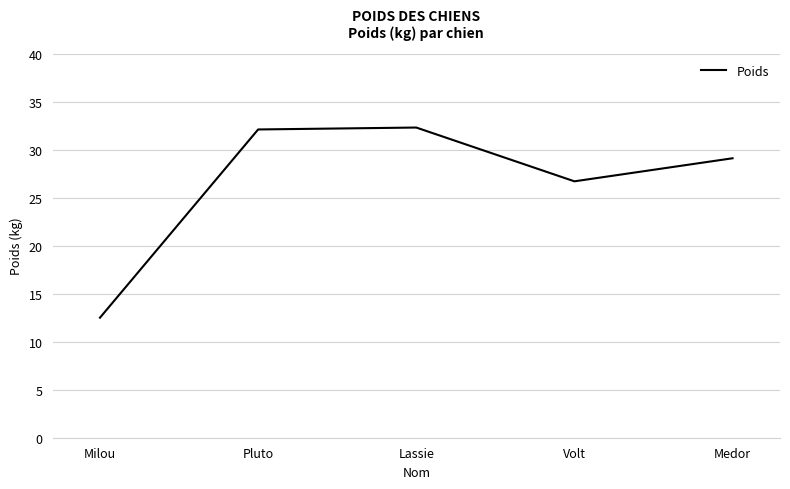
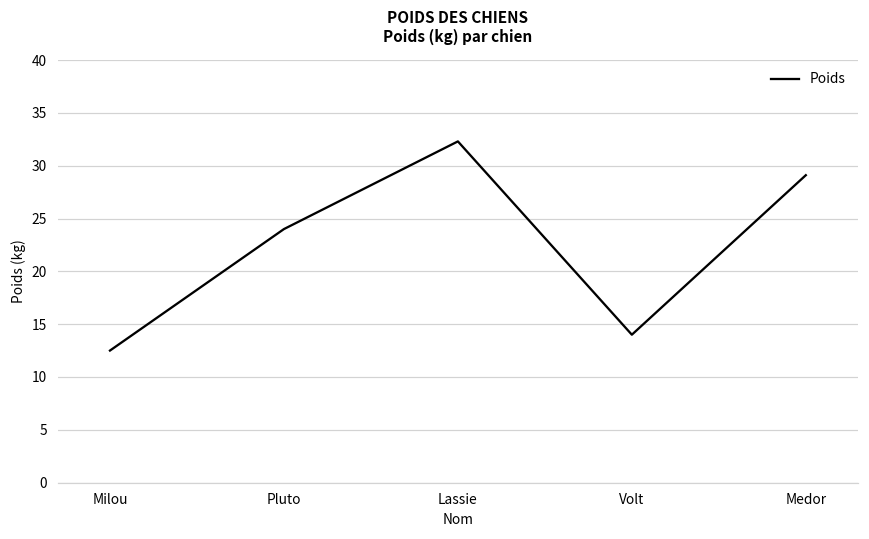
Pluto: 32 -> 24
Volt: 27 -> 14
